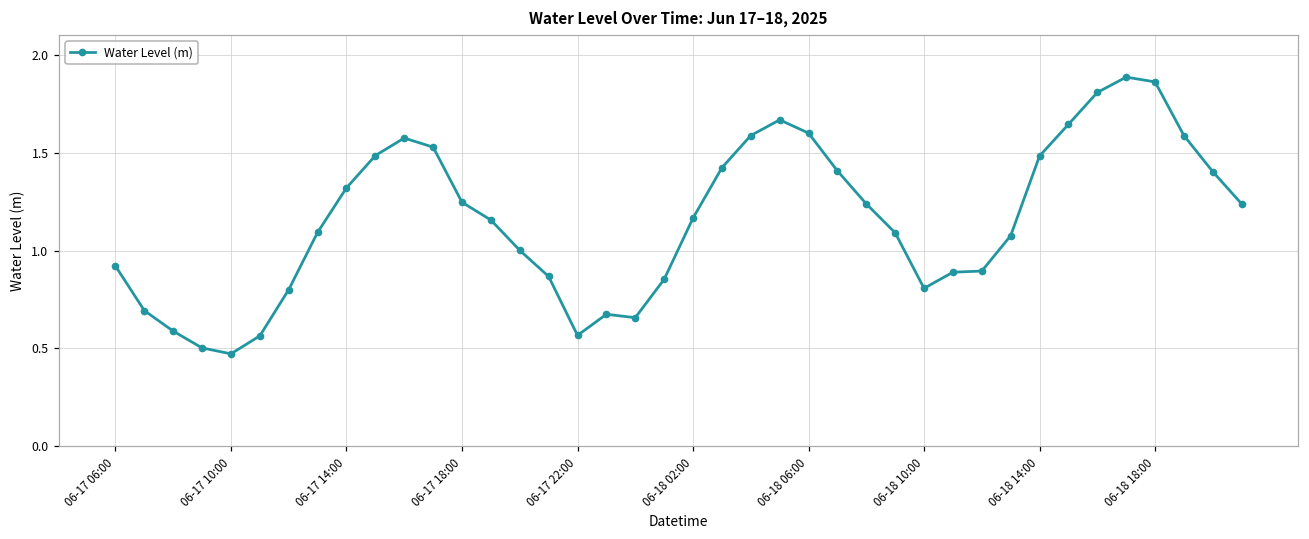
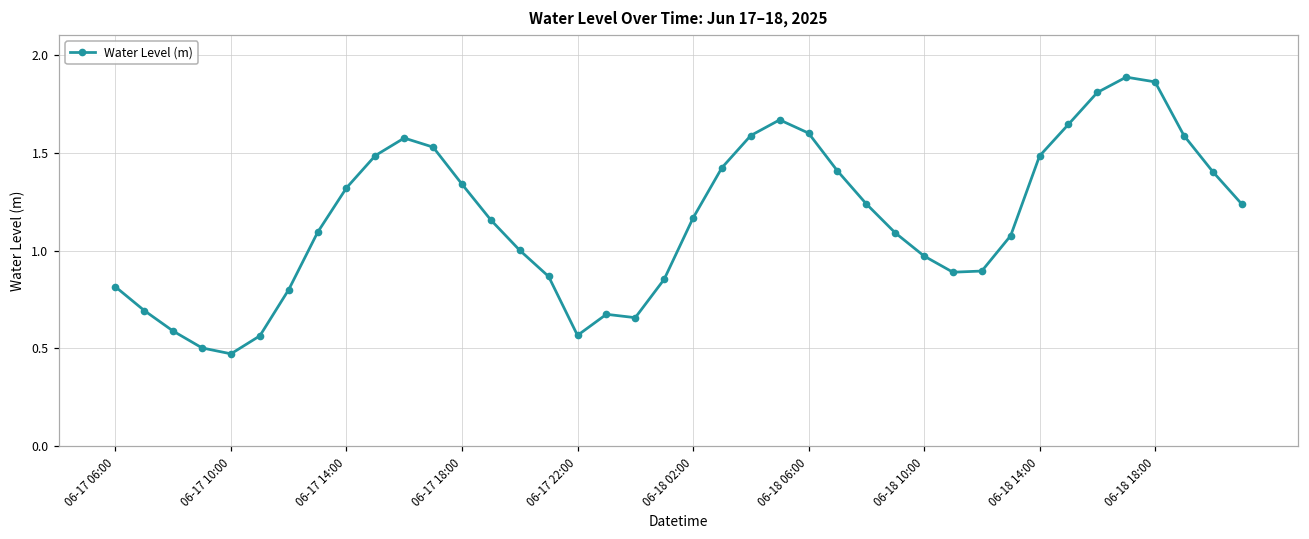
06-17 06:00: 0.92 -> 0.81
06-17 18:00: 1.25 -> 1.34
06-18 10:00: 0.81 -> 0.97
